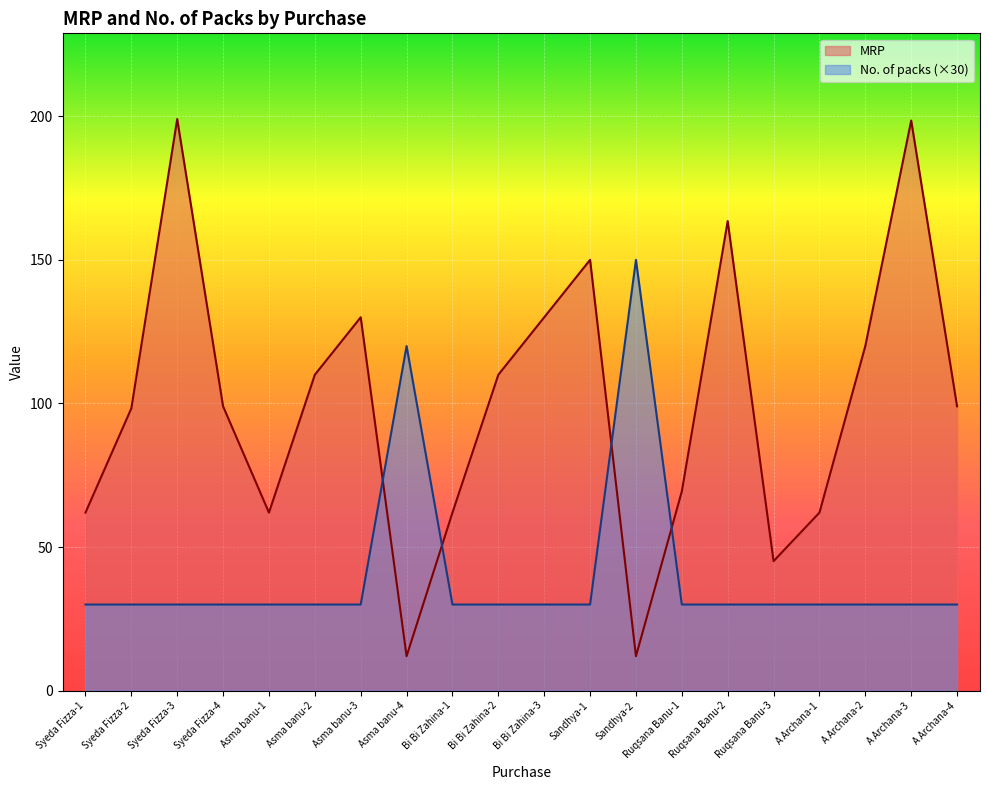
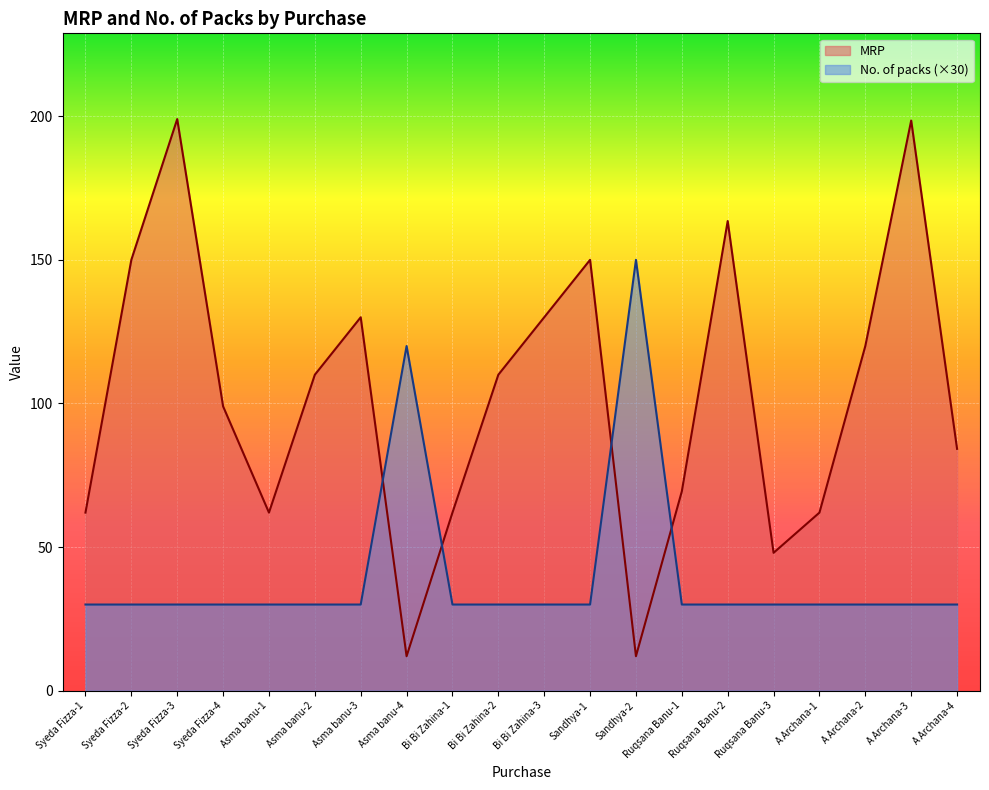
MRP, Syeda Fizza-2: 98 -> 150
MRP, Ruqsana Banu-3: 45 -> 48
MRP, A Archana-4: 99 -> 84
